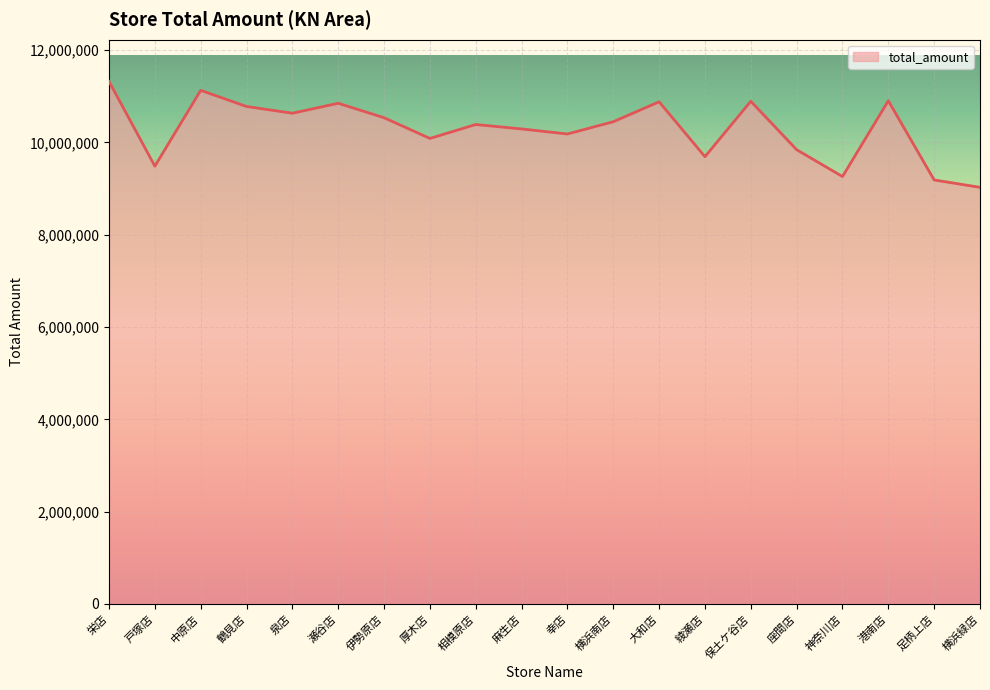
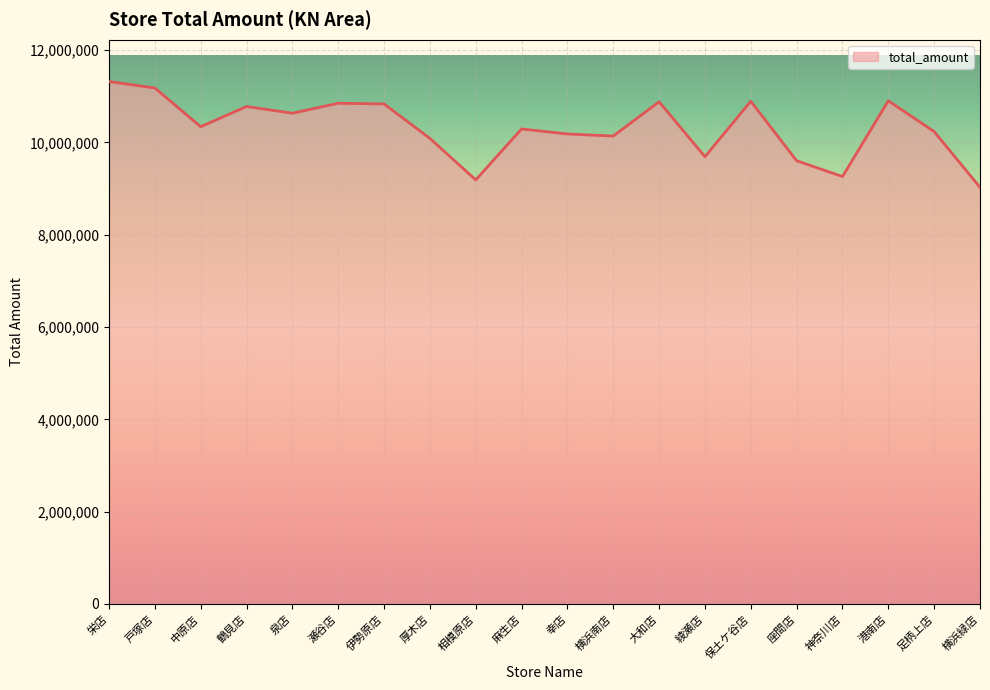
戸塚店: 9,500,000 -> 11,200,000
中原店: 11,100,000 -> 10,300,000
伊勢原店: 10,500,000 -> 10,800,000
相模原店: 10,400,000 -> 9,200,000
横浜南店: 10,400,000 -> 10,100,000
座間店: 9,800,000 -> 9,600,000
足柄上店: 9,200,000 -> 10,200,000
